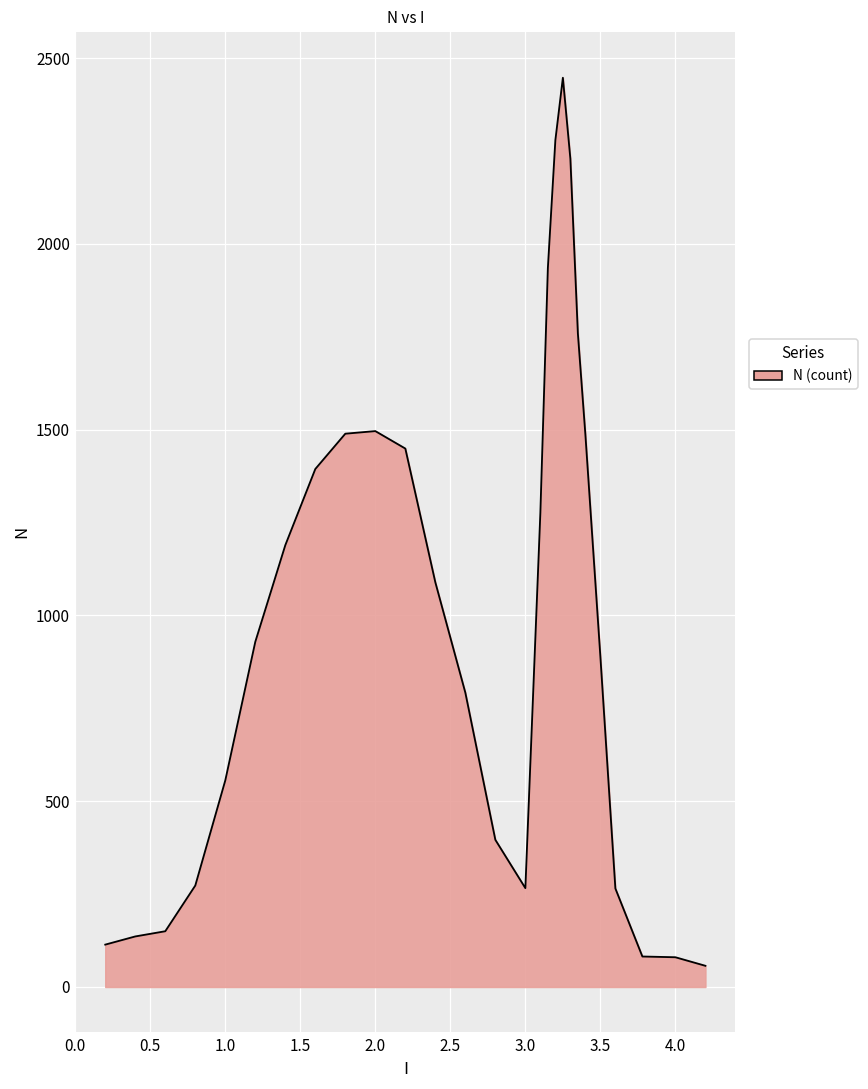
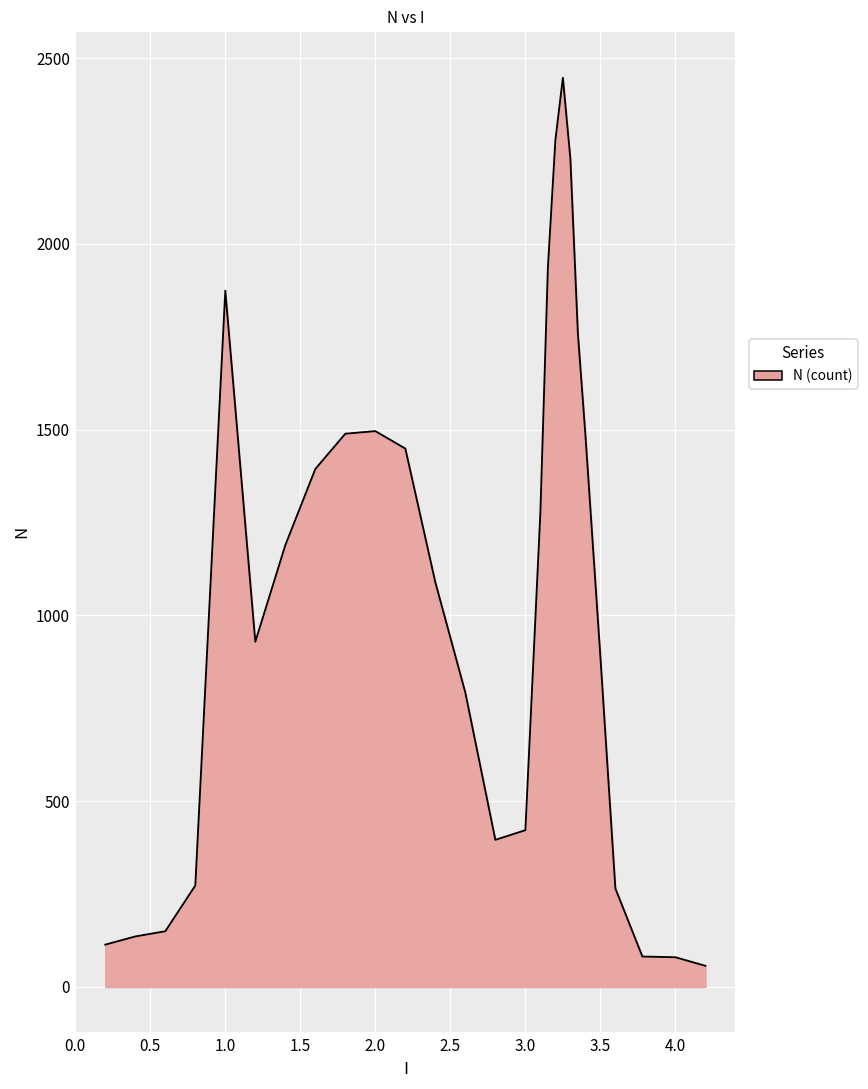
1.0: 560 -> 1870
3.0: 270 -> 420
